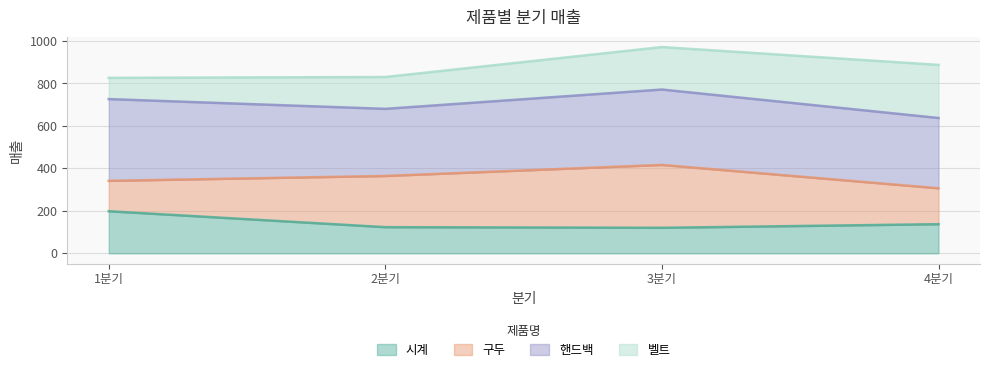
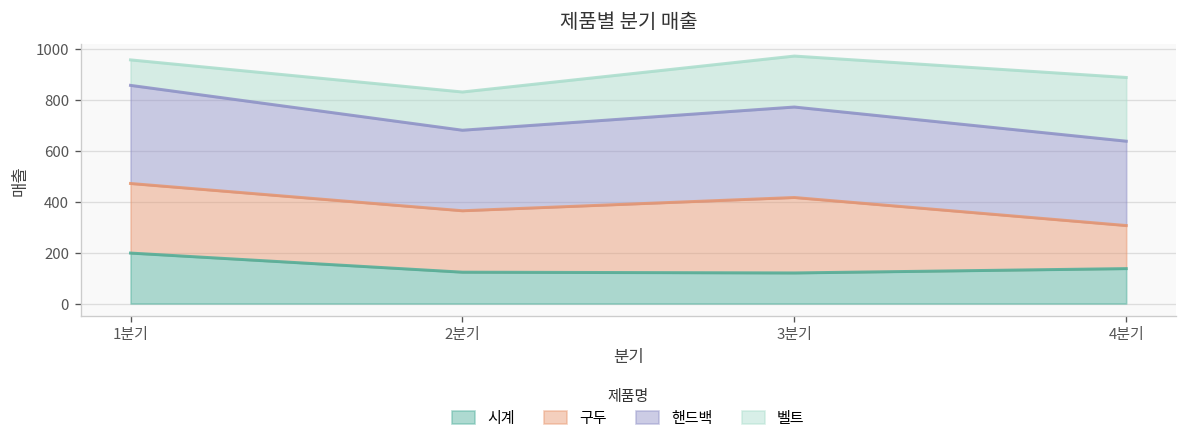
구두, 1분기: 140 -> 270
